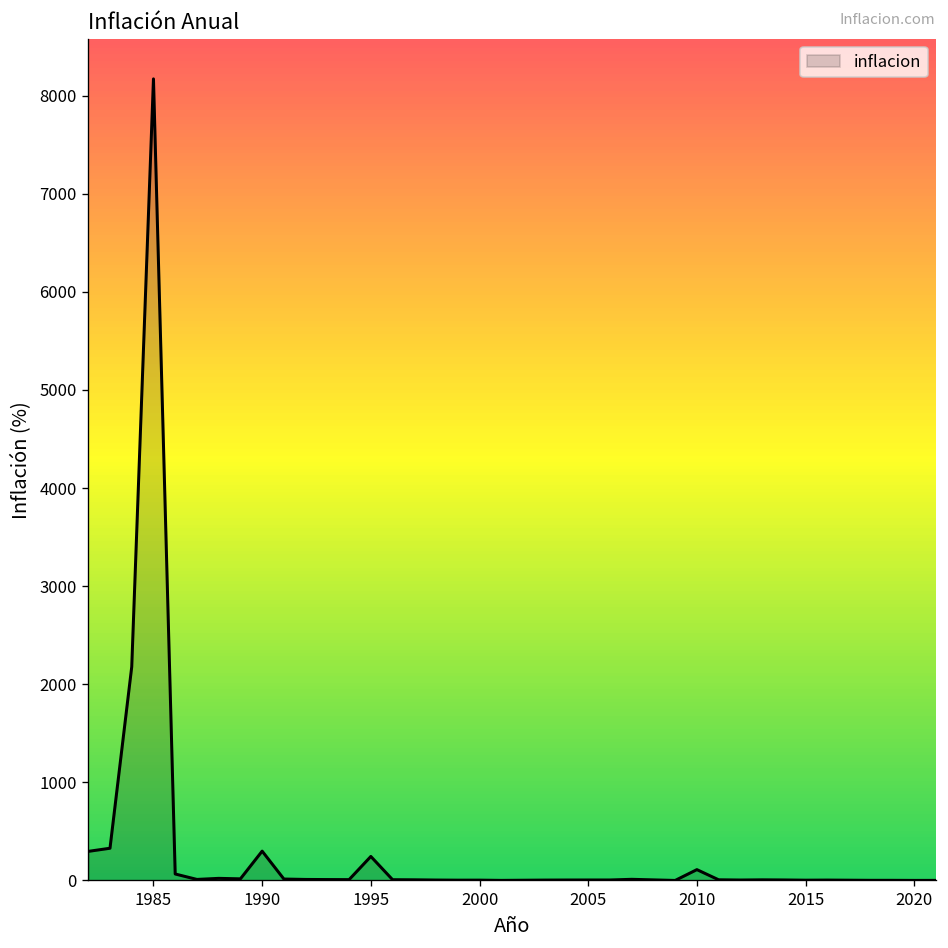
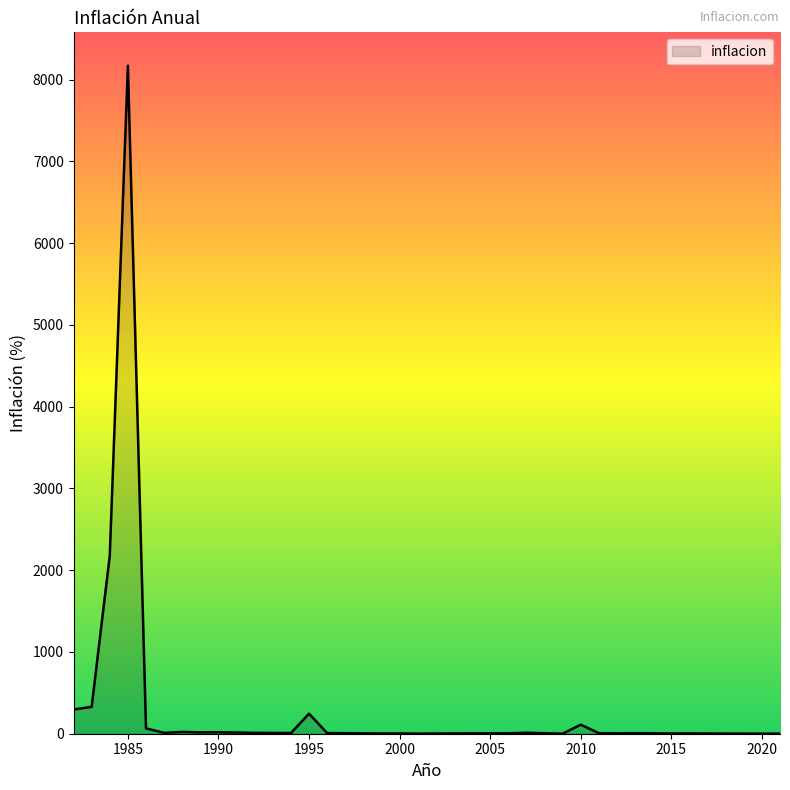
1990: 300 -> 0
